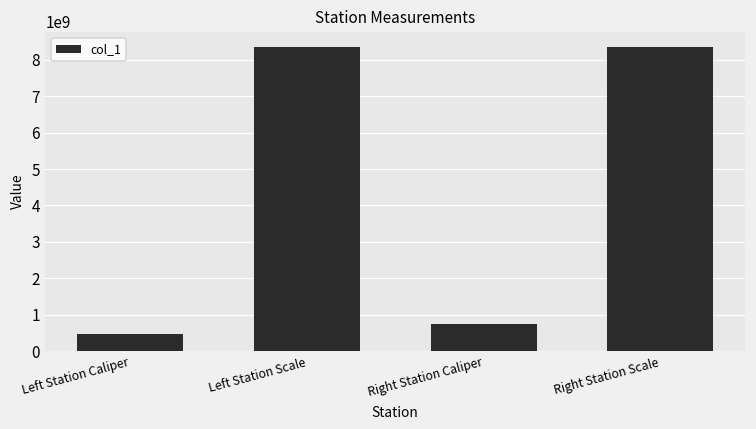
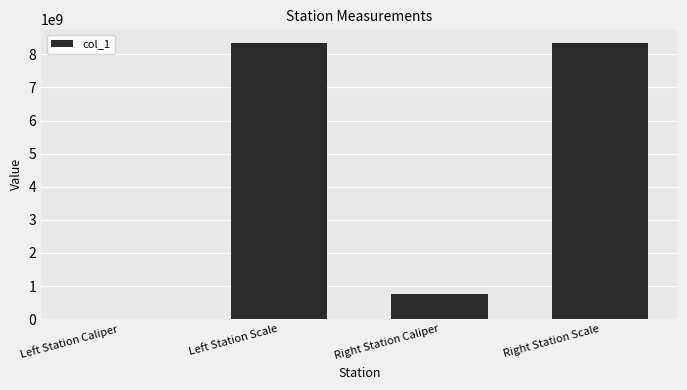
Left Station Caliper: 500000000 -> 0
